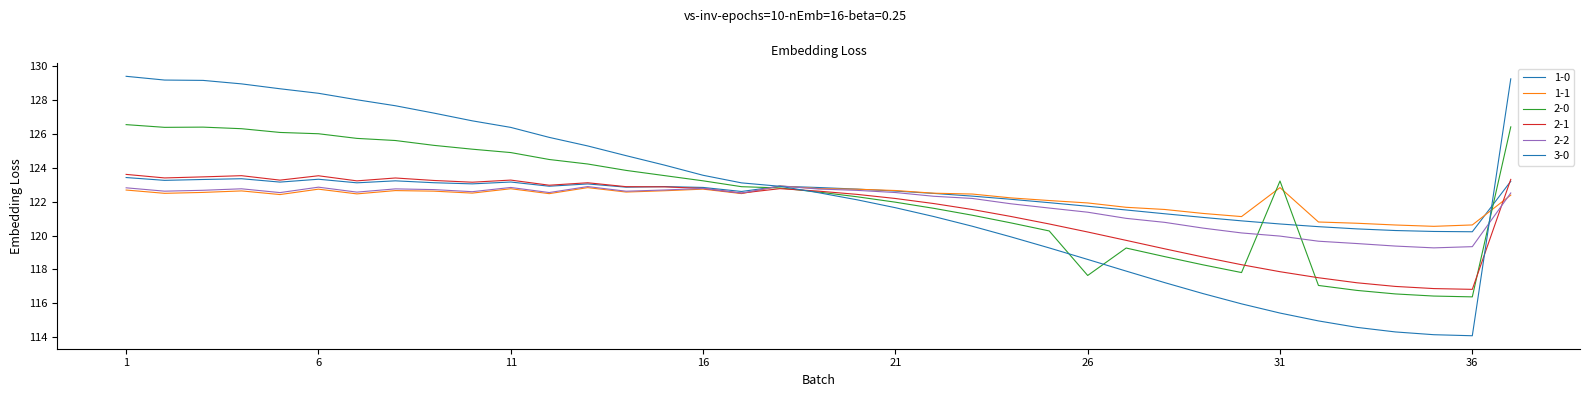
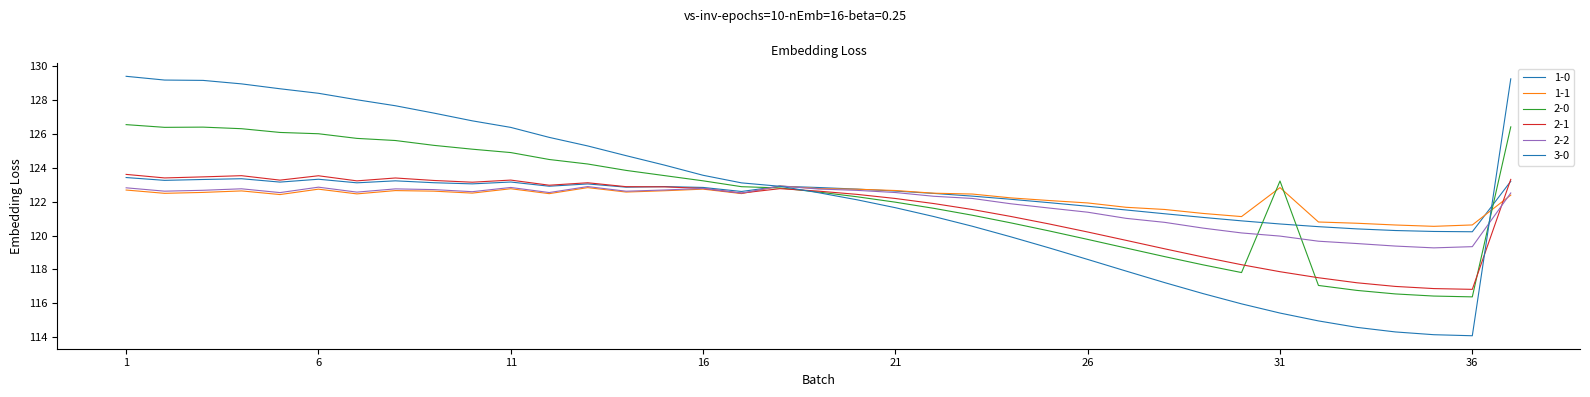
2-0, 26: 117.6 -> 119.8
